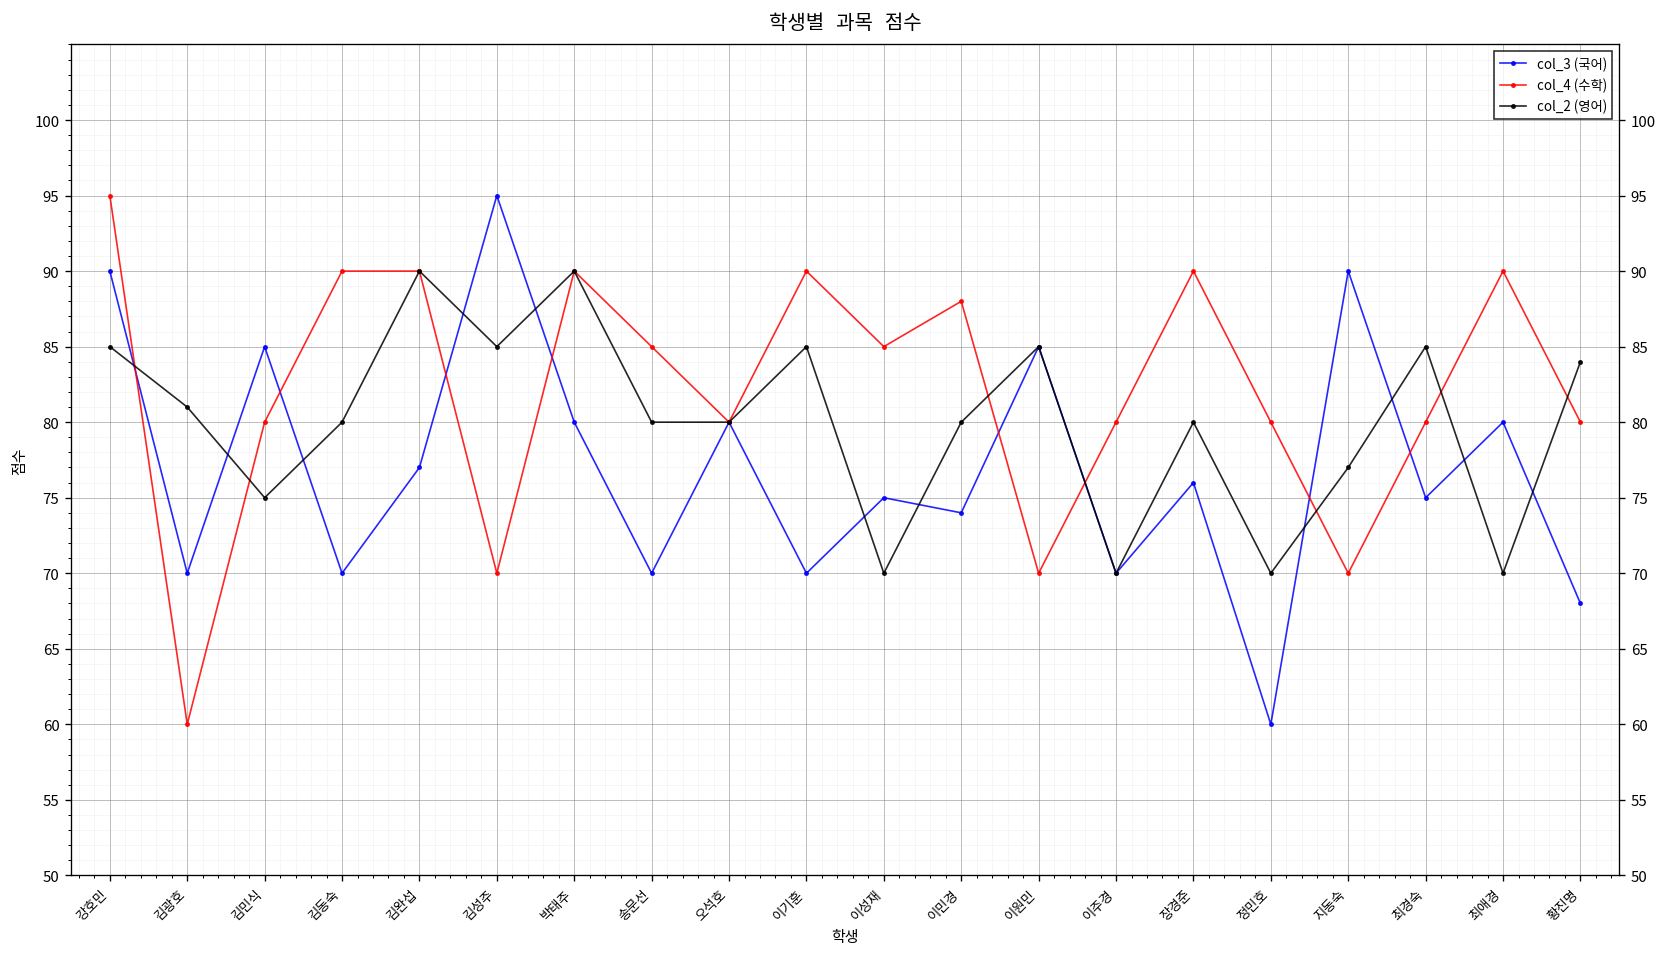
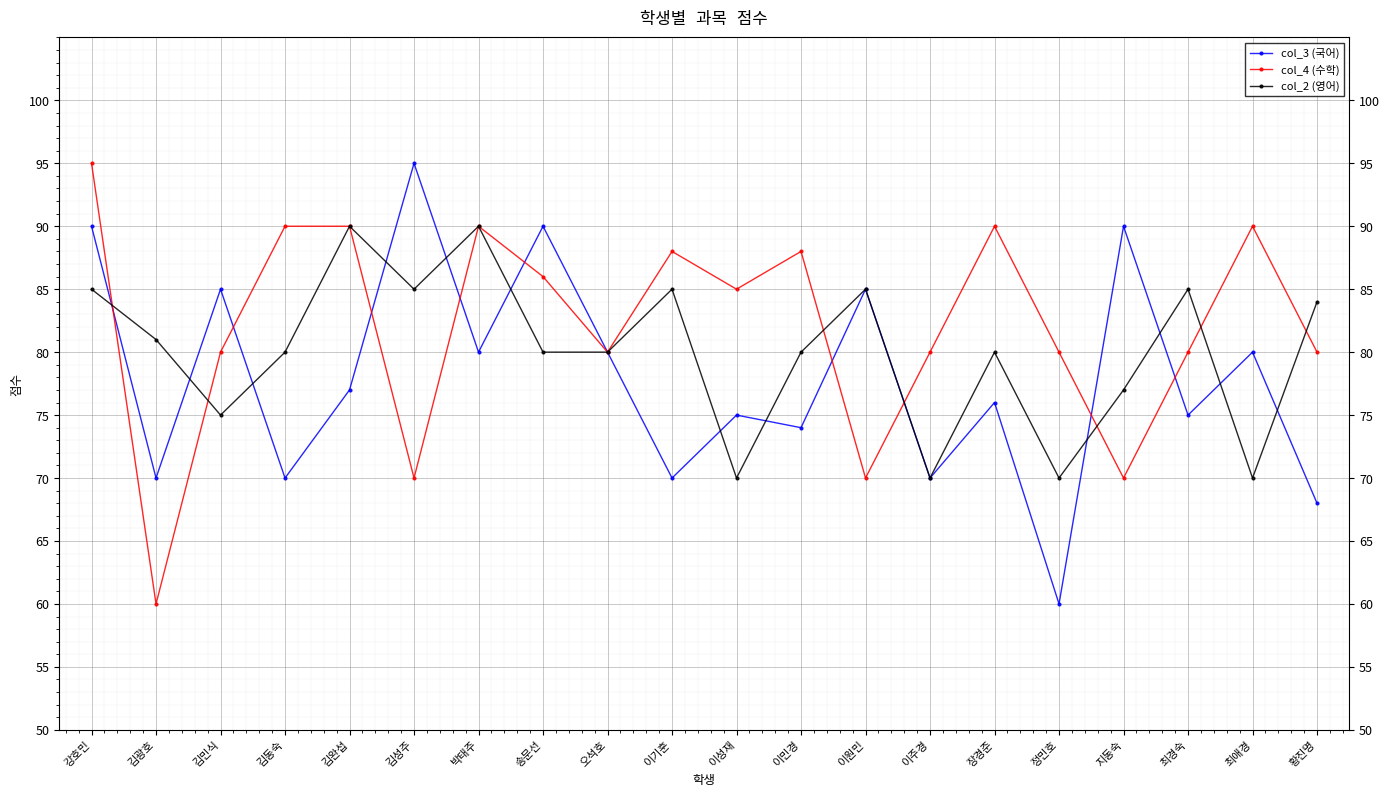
col_3 (국어), 송문선: 70 -> 90
col_4 (수학), 송문선: 85 -> 86
col_4 (수학), 이기훈: 90 -> 88
